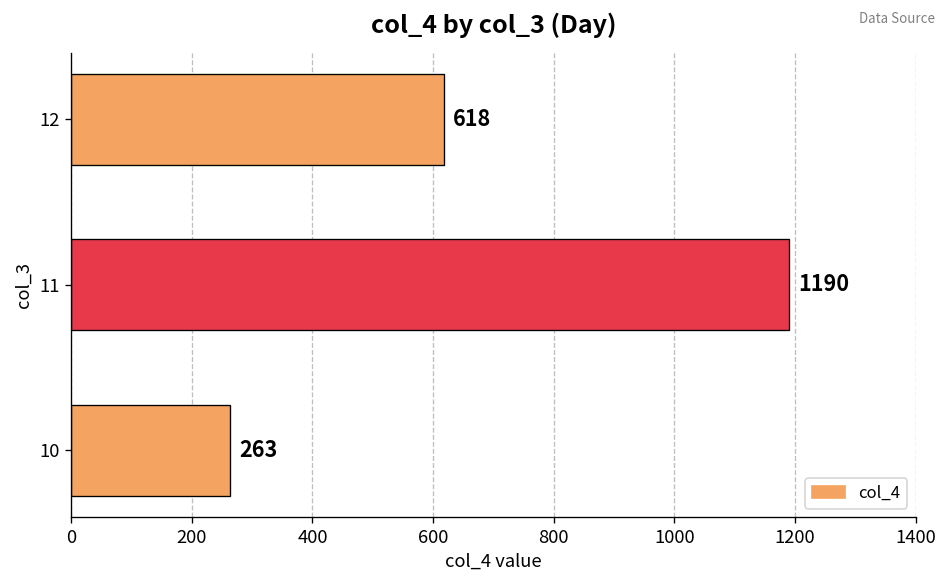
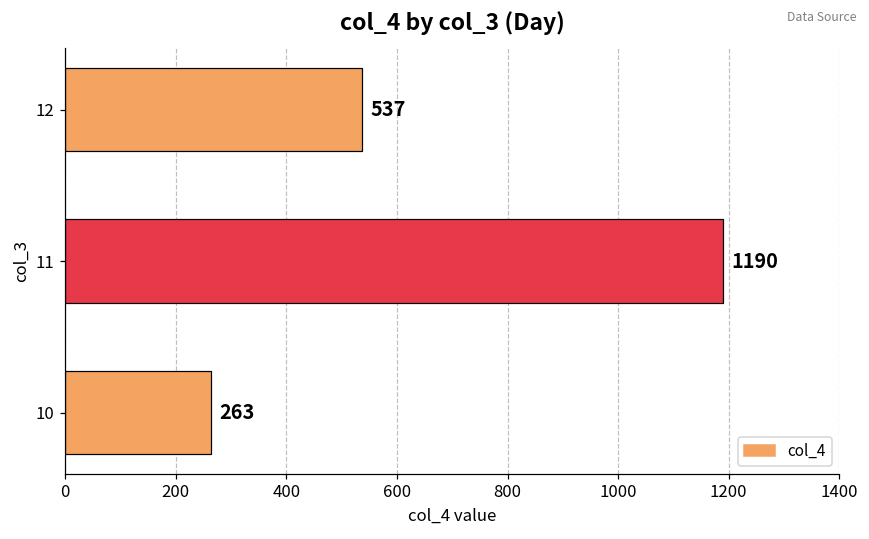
12: 618 -> 537
